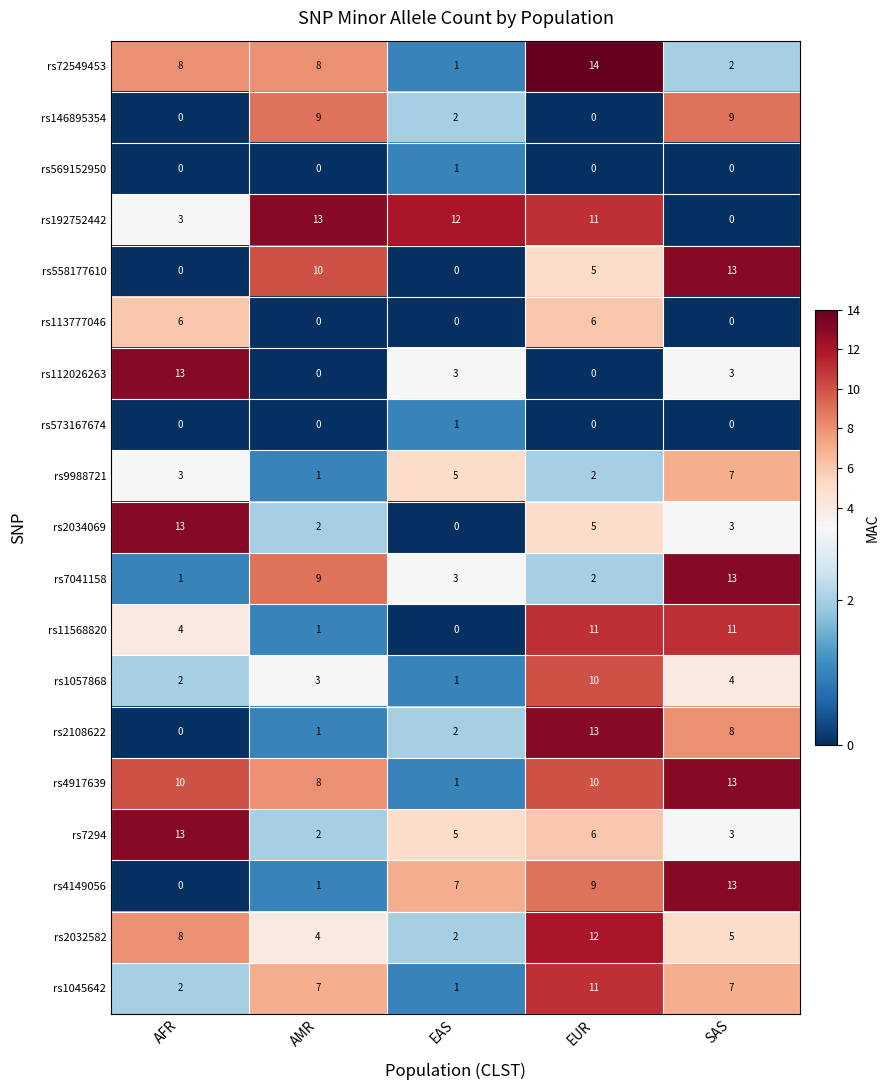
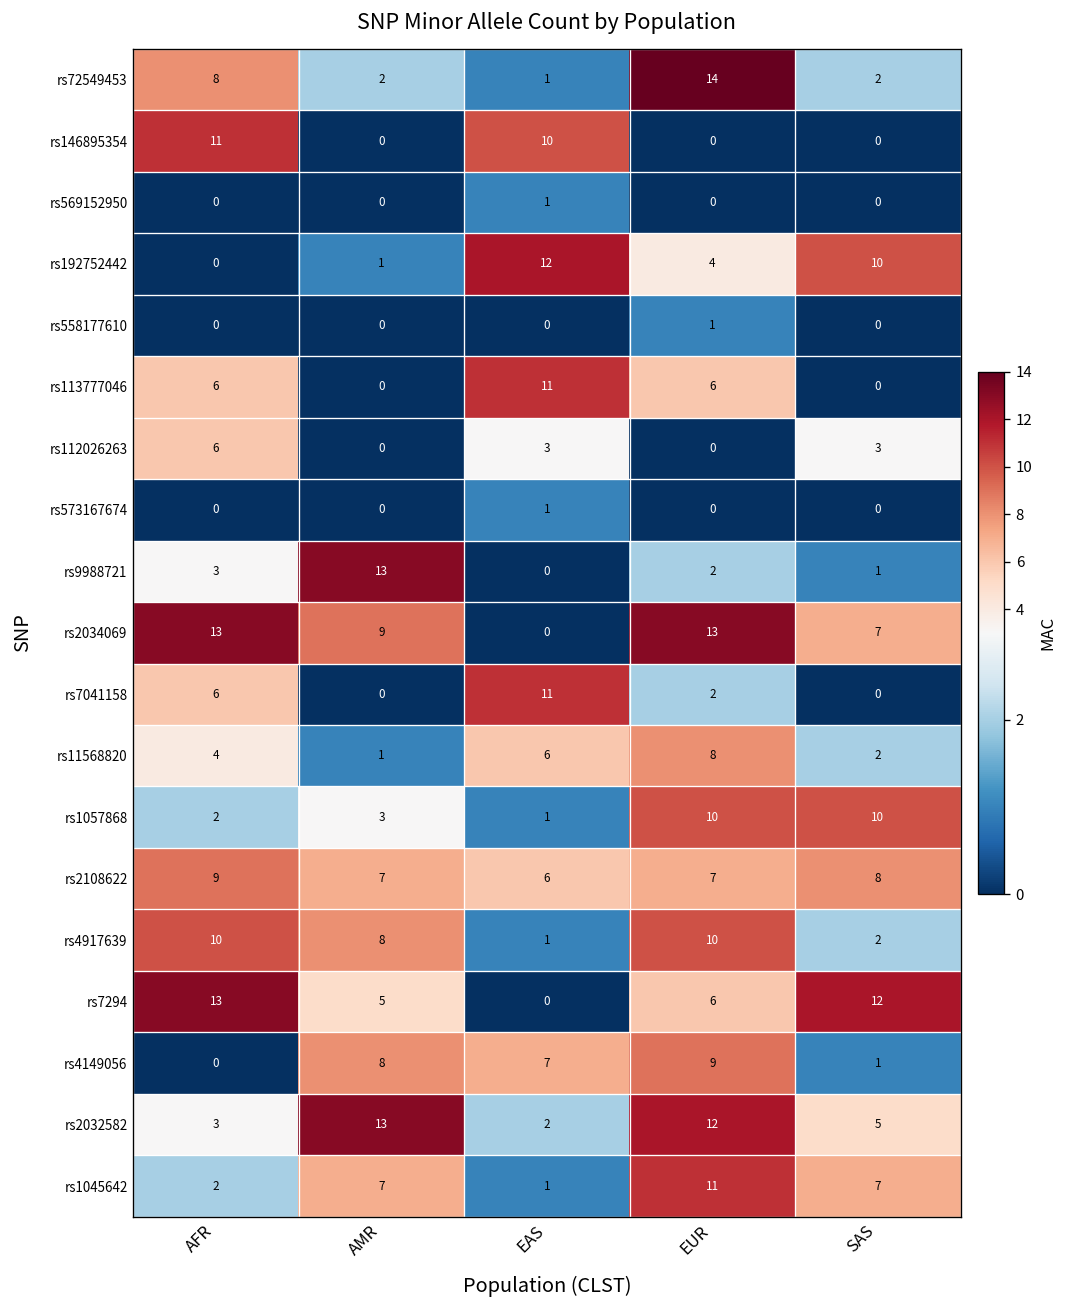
rs72549453, AMR: 8 -> 2
rs146895354, AFR: 0 -> 11
rs146895354, AMR: 9 -> 0
rs146895354, EAS: 2 -> 10
rs146895354, SAS: 9 -> 0
rs192752442, AFR: 3 -> 0
rs192752442, AMR: 13 -> 1
rs192752442, EUR: 11 -> 4
rs192752442, SAS: 0 -> 10
rs558177610, AMR: 10 -> 0
rs558177610, EUR: 5 -> 1
rs558177610, SAS: 13 -> 0
rs113777046, EAS: 0 -> 11
rs112026263, AFR: 13 -> 6
rs9988721, AMR: 1 -> 13
rs9988721, EAS: 5 -> 0
rs9988721, SAS: 7 -> 1
rs2034069, AMR: 2 -> 9
rs2034069, EUR: 5 -> 13
rs2034069, SAS: 3 -> 7
rs7041158, AFR: 1 -> 6
rs7041158, AMR: 9 -> 0
rs7041158, EAS: 3 -> 11
rs7041158, SAS: 13 -> 0
rs11568820, EAS: 0 -> 6
rs11568820, EUR: 11 -> 8
rs11568820, SAS: 11 -> 2
rs1057868, SAS: 4 -> 10
rs2108622, AFR: 0 -> 9
rs2108622, AMR: 1 -> 7
rs2108622, EAS: 2 -> 6
rs2108622, EUR: 13 -> 7
rs4917639, SAS: 13 -> 2
rs7294, AMR: 2 -> 5
rs7294, EAS: 5 -> 0
rs7294, SAS: 3 -> 12
rs4149056, AMR: 1 -> 8
rs4149056, SAS: 13 -> 1
rs2032582, AFR: 8 -> 3
rs2032582, AMR: 4 -> 13
